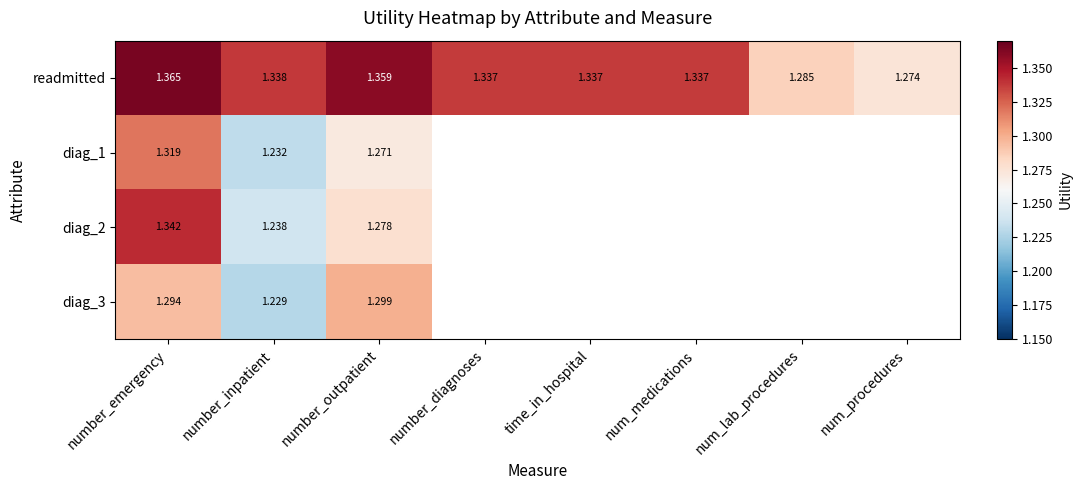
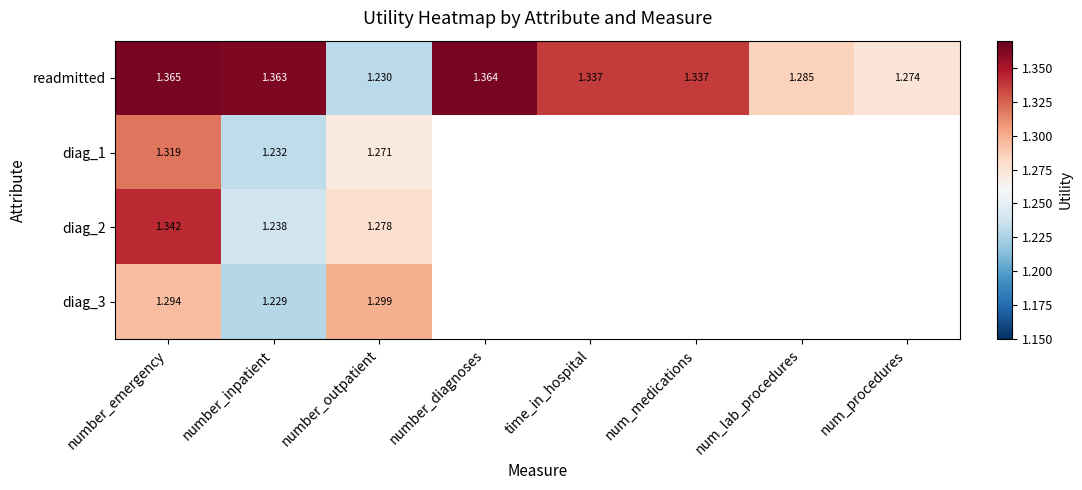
readmitted, number_inpatient: 1.338 -> 1.363
readmitted, number_outpatient: 1.359 -> 1.230
readmitted, number_diagnoses: 1.337 -> 1.364
